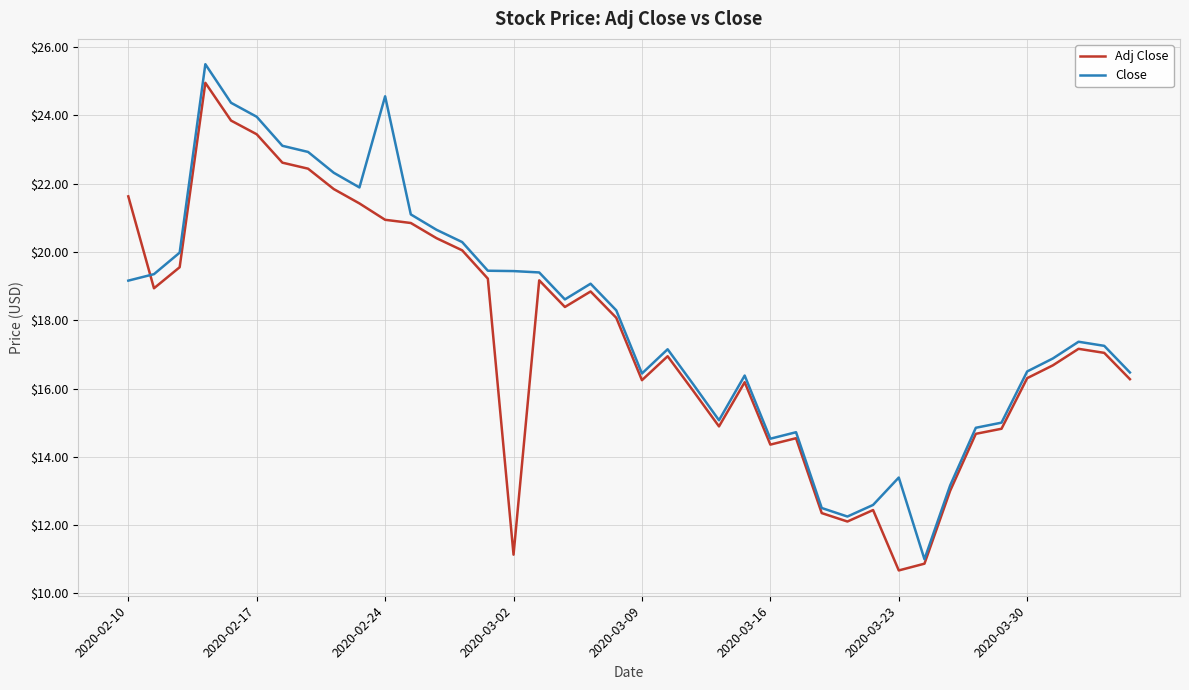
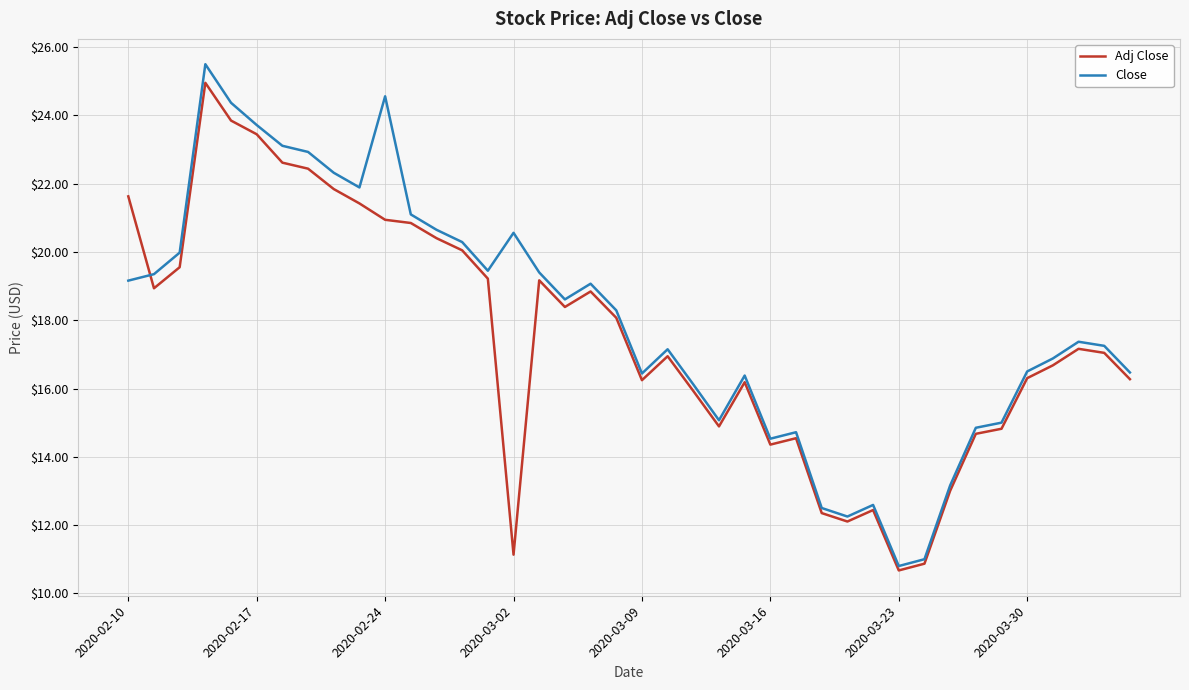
Close, 2020-02-17: $24.0 -> $23.7
Close, 2020-03-02: $19.4 -> $20.6
Close, 2020-03-23: $13.4 -> $10.8
